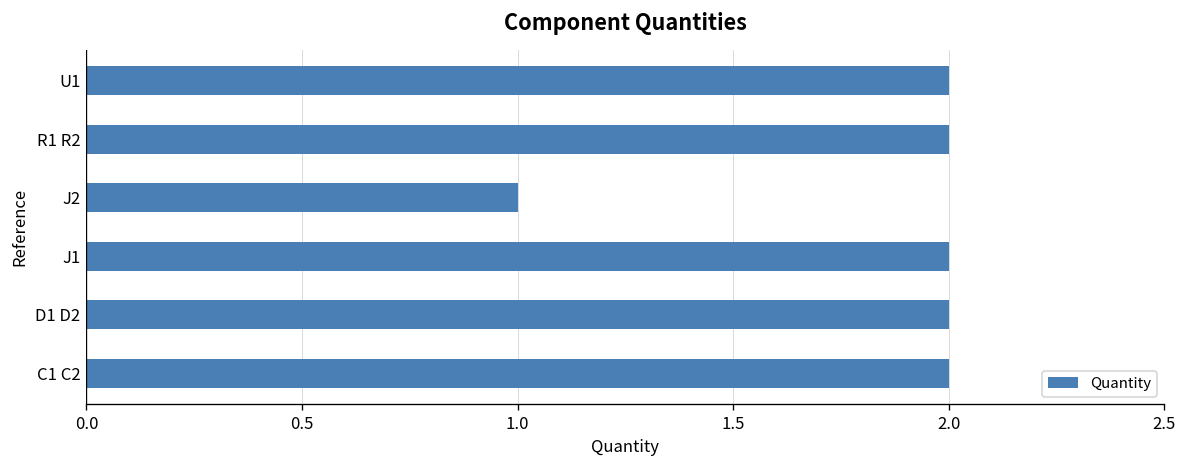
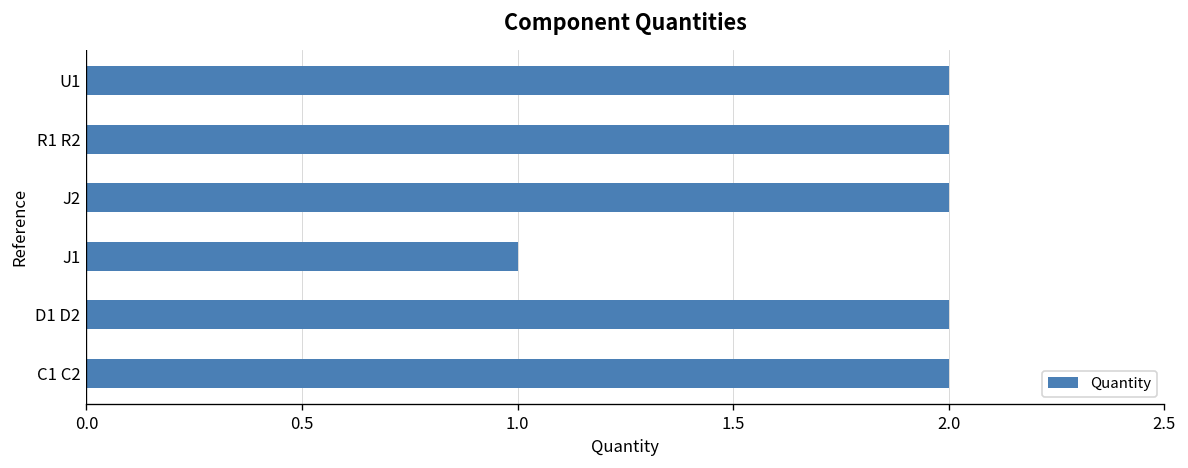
J2: 1 -> 2
J1: 2 -> 1
